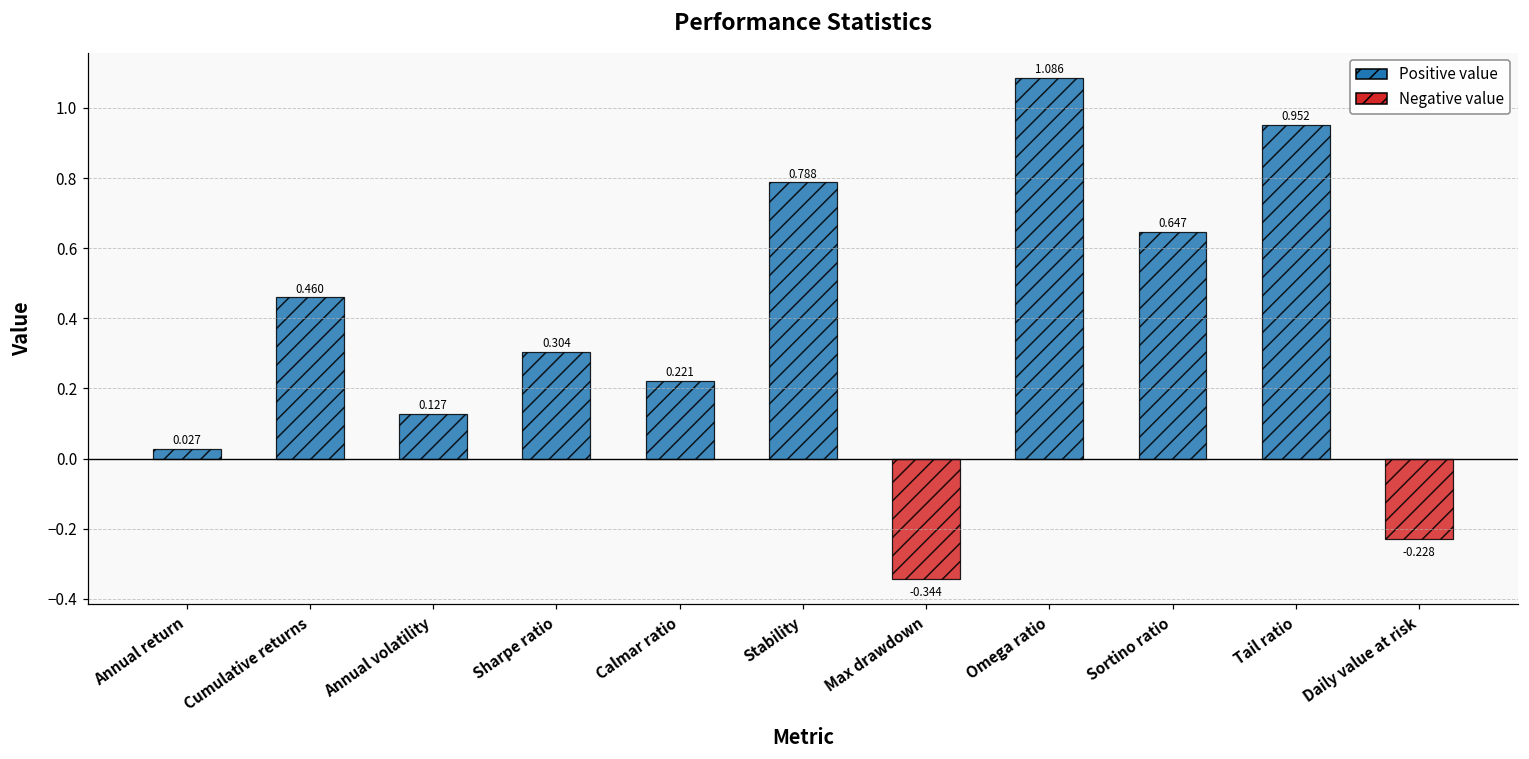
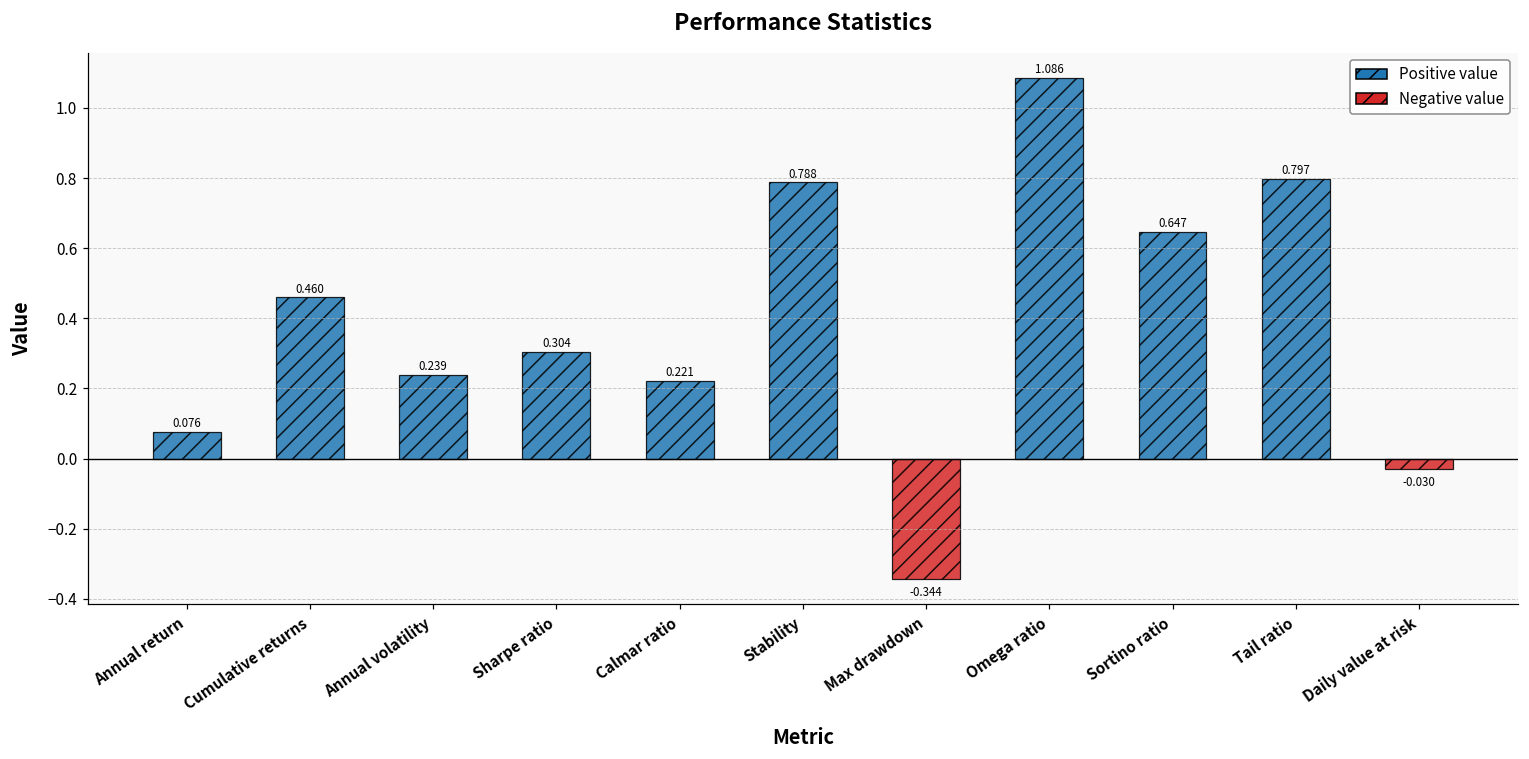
Annual return: 0.027 -> 0.076
Annual volatility: 0.127 -> 0.239
Tail ratio: 0.952 -> 0.797
Daily value at risk: -0.228 -> -0.030
